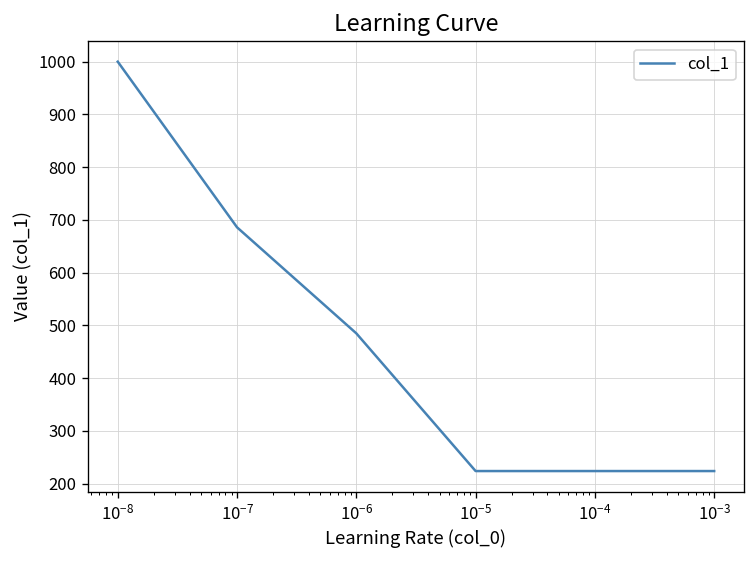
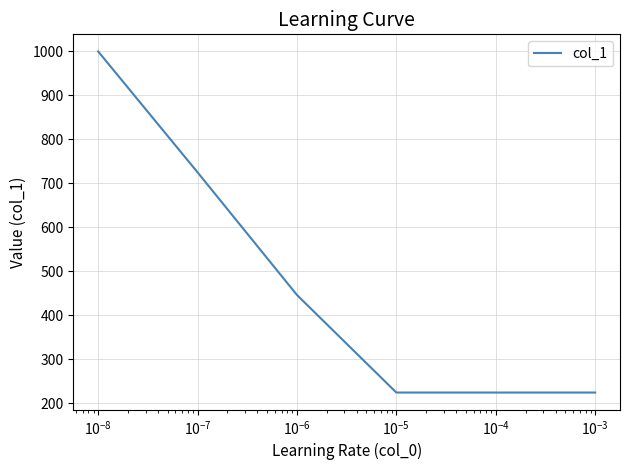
10^-7: 690 -> 730
10^-6: 490 -> 450
